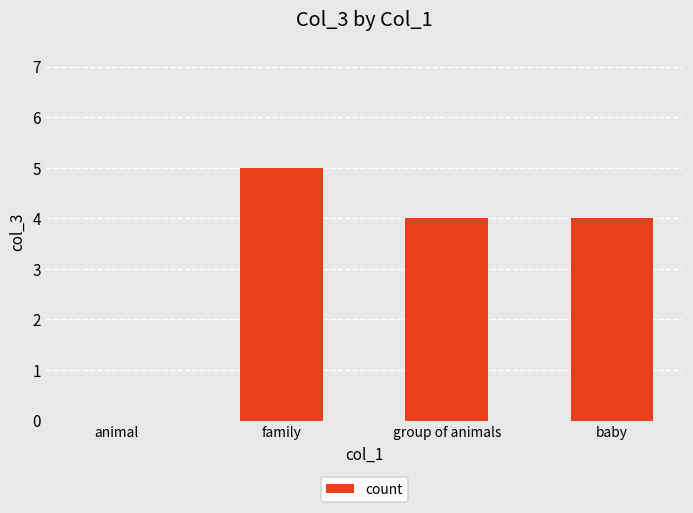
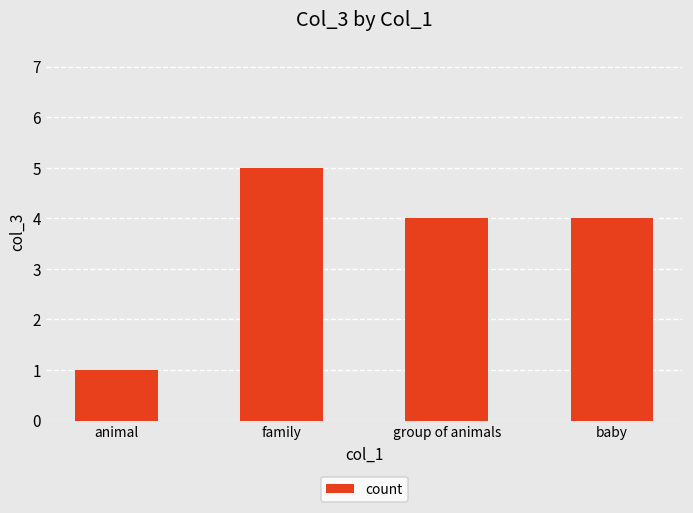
animal: 0 -> 1
